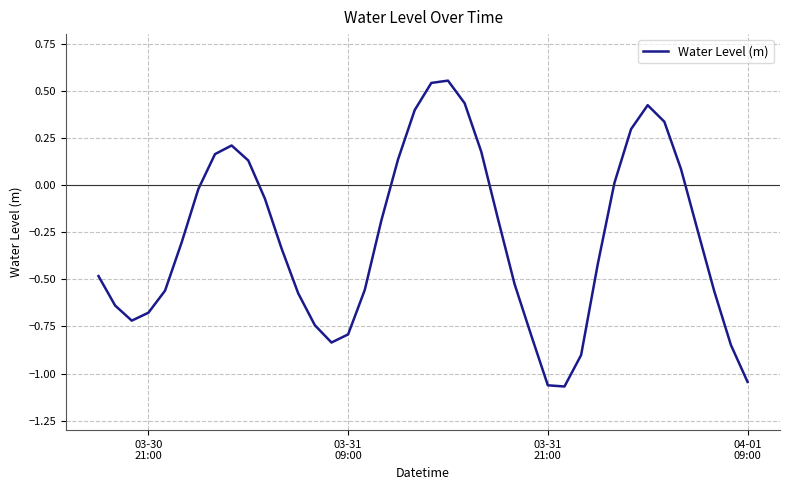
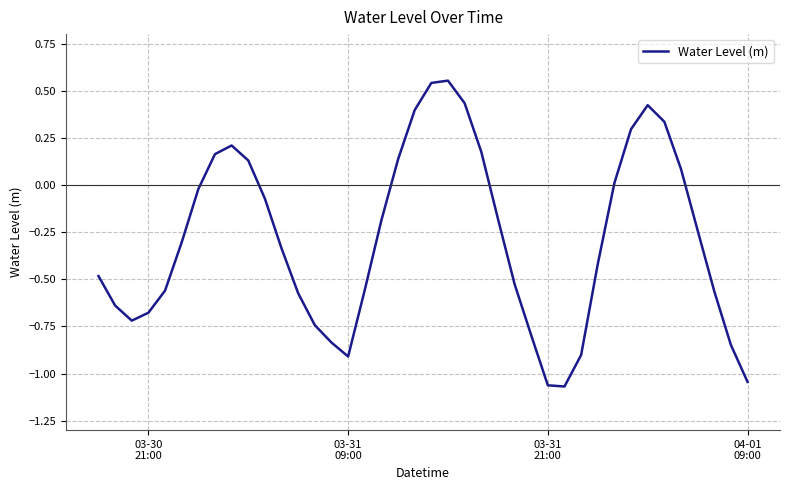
03-31 09:00: -0.79 -> -0.91
